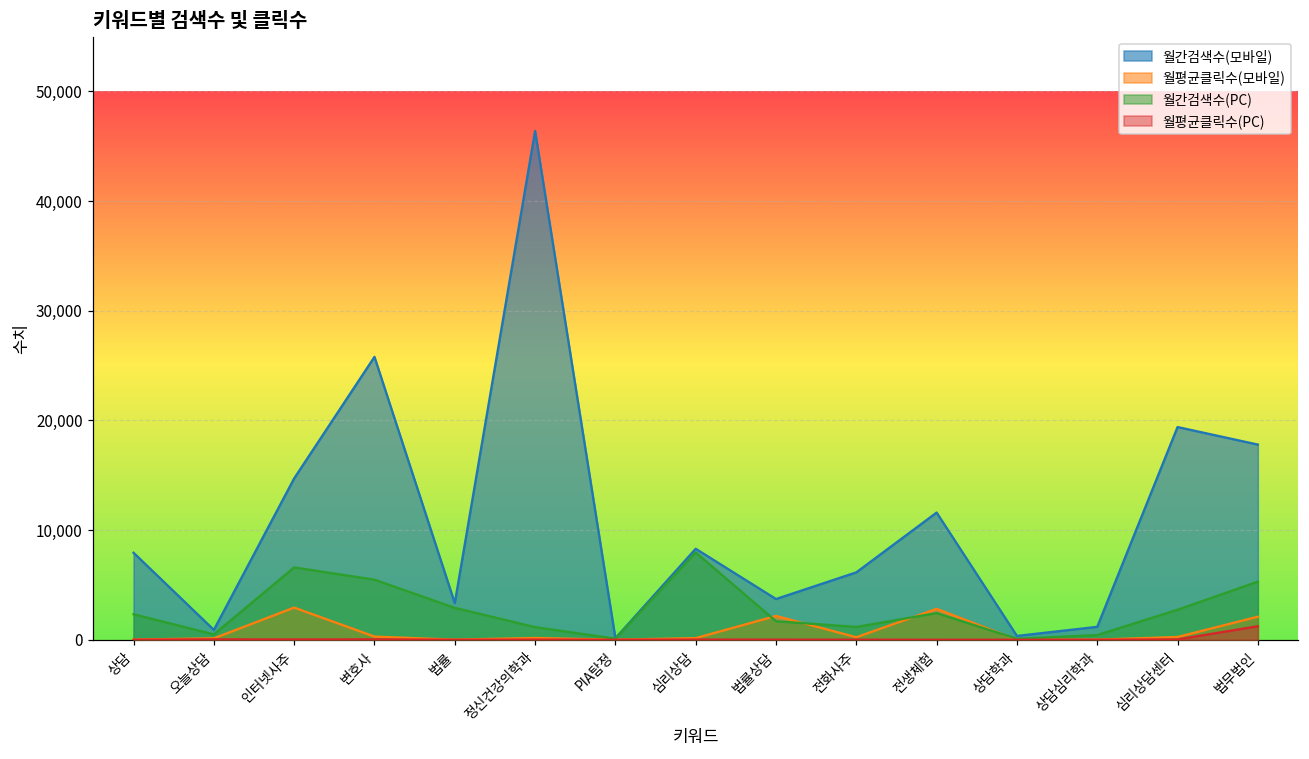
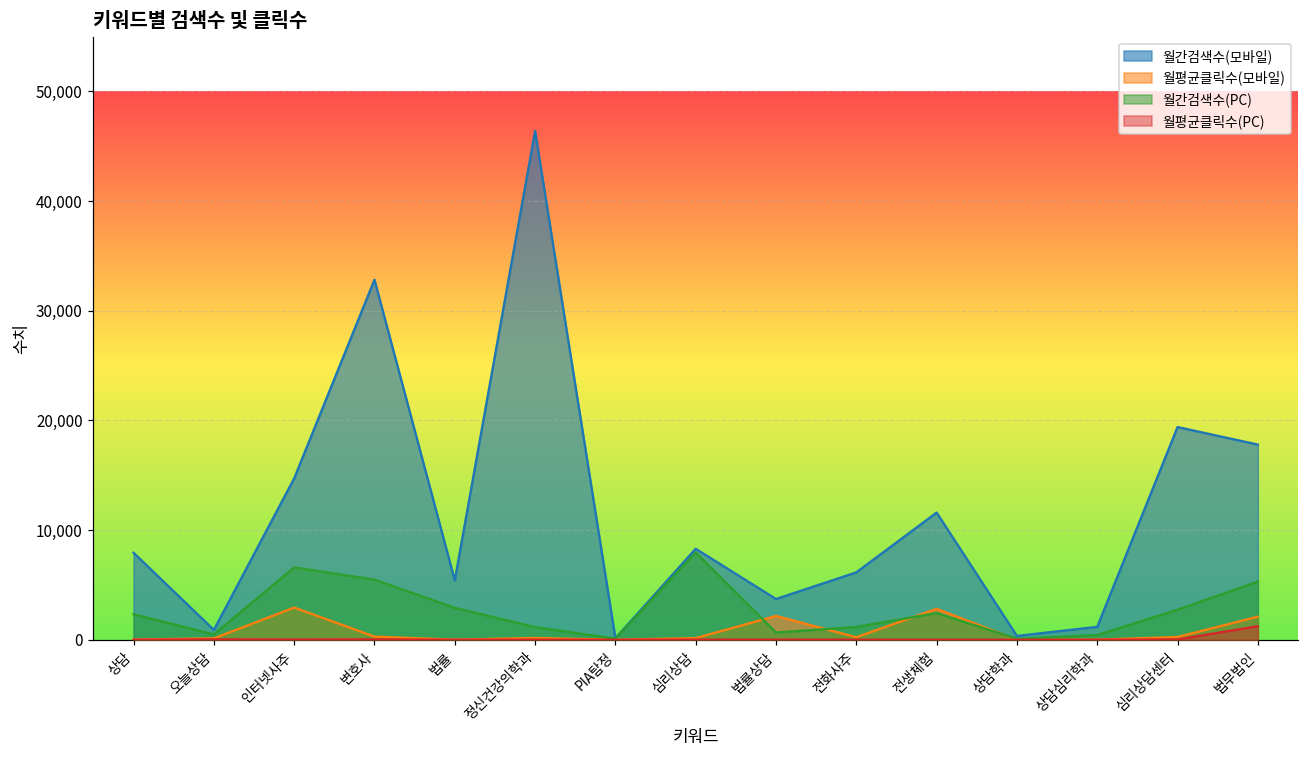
월간검색수(모바일), 변호사: 26,000 -> 33,000
월간검색수(모바일), 법률: 3,000 -> 5,000
월간검색수(PC), 법률상담: 2,000 -> 1,000
